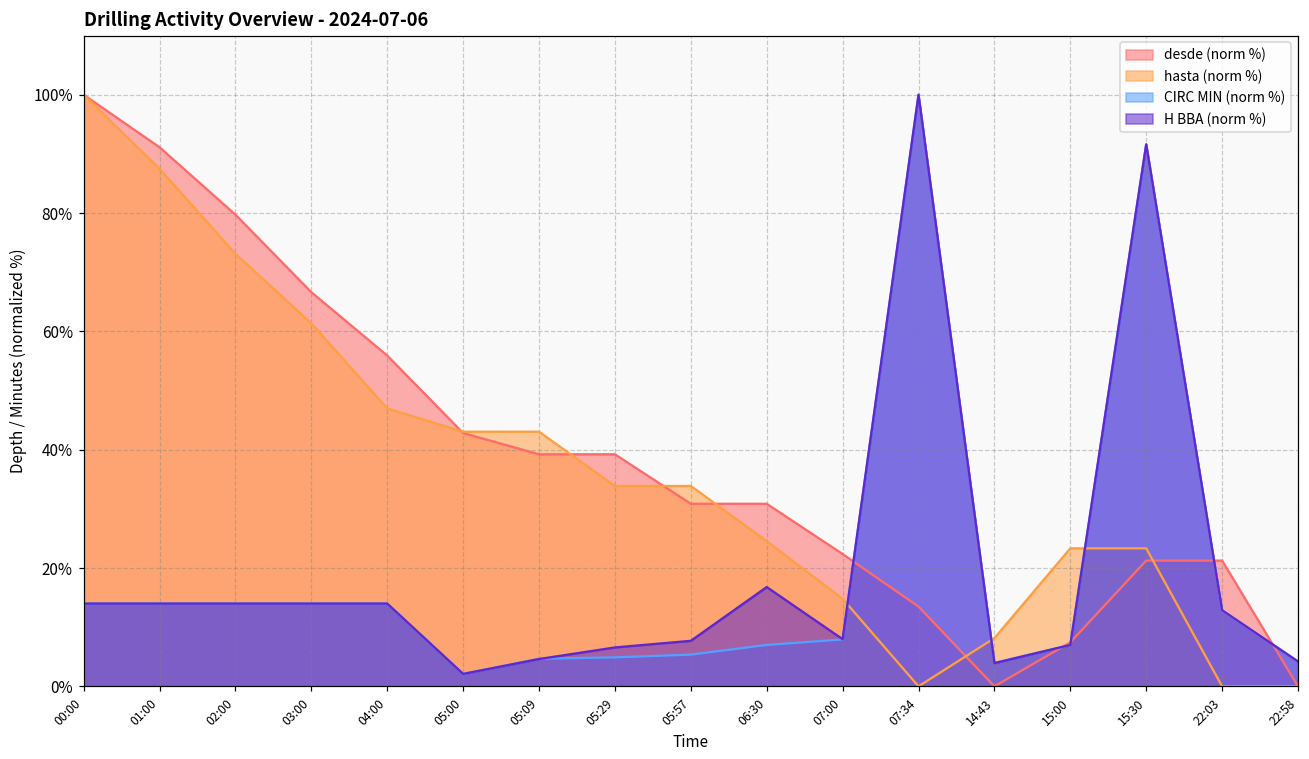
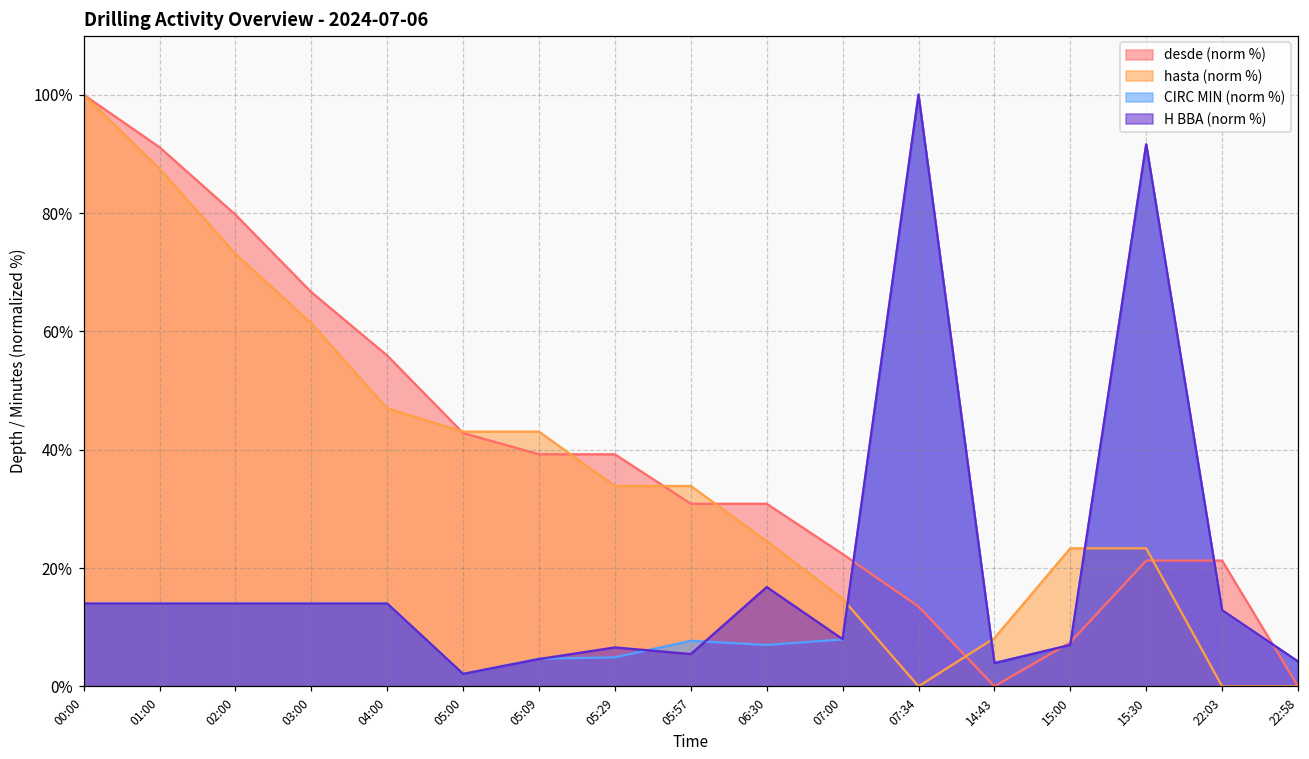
CIRC MIN (norm %), 05:57: 5% -> 8%
H BBA (norm %), 05:57: 8% -> 5%
